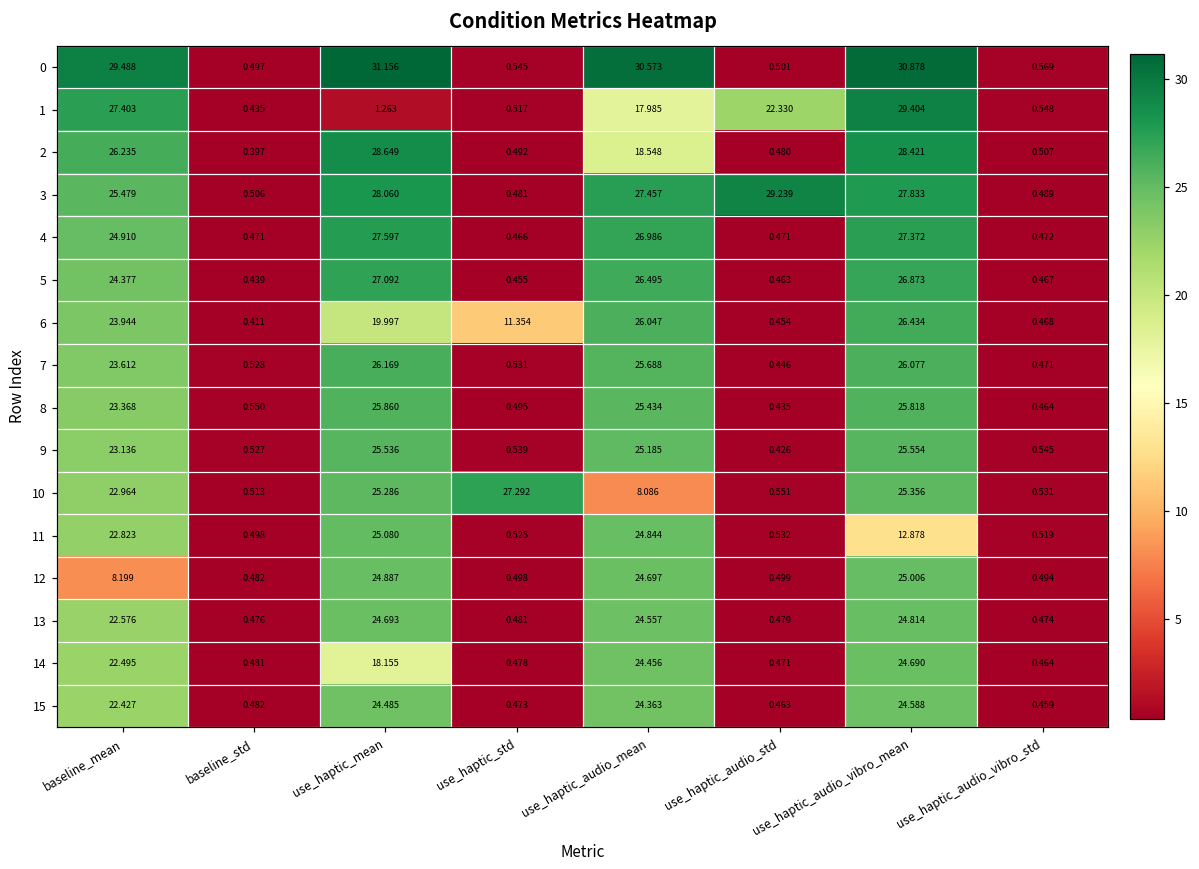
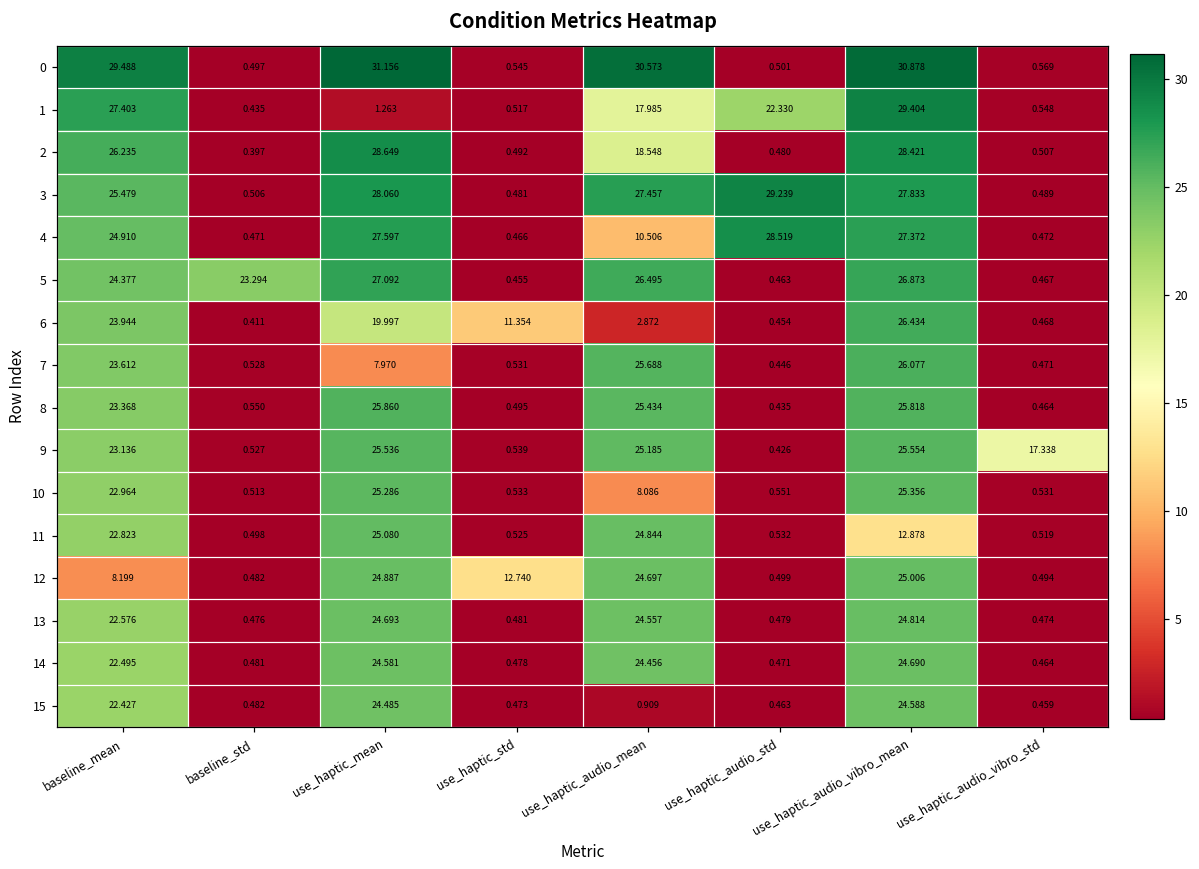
4, use_haptic_audio_mean: 26.986 -> 10.506
4, use_haptic_audio_std: 0.471 -> 28.519
5, baseline_std: 0.439 -> 23.294
6, use_haptic_audio_mean: 26.047 -> 2.872
7, use_haptic_mean: 26.169 -> 7.970
9, use_haptic_audio_vibro_std: 0.545 -> 17.338
10, use_haptic_std: 27.292 -> 0.533
12, use_haptic_std: 0.498 -> 12.740
14, use_haptic_mean: 18.155 -> 24.581
15, use_haptic_audio_mean: 24.363 -> 0.909
